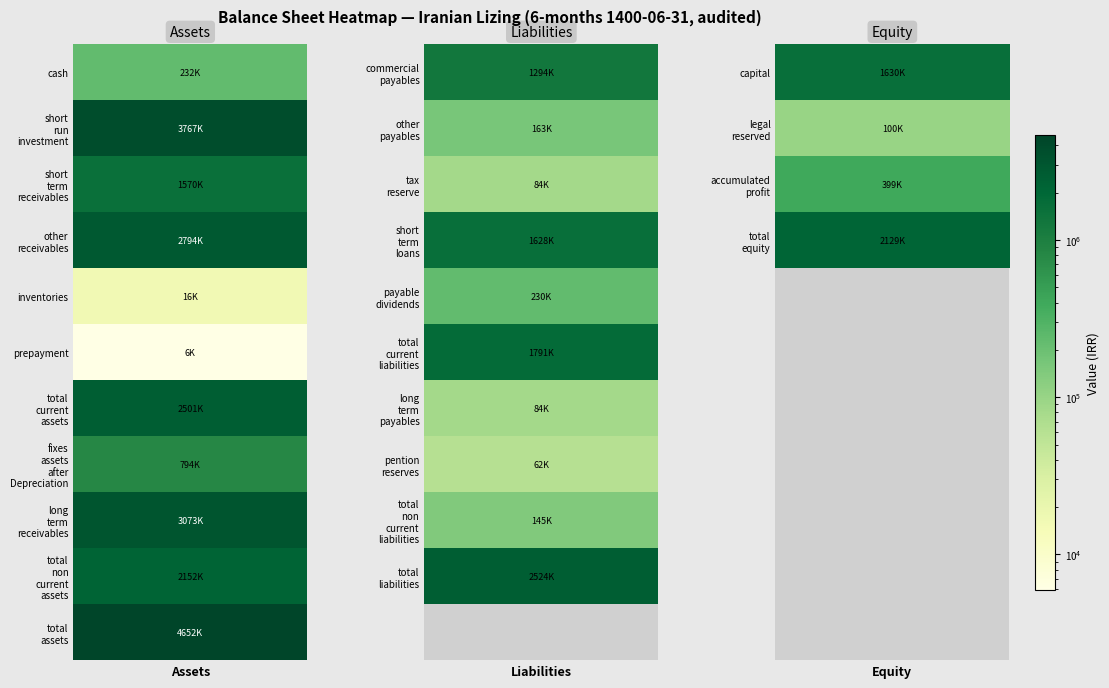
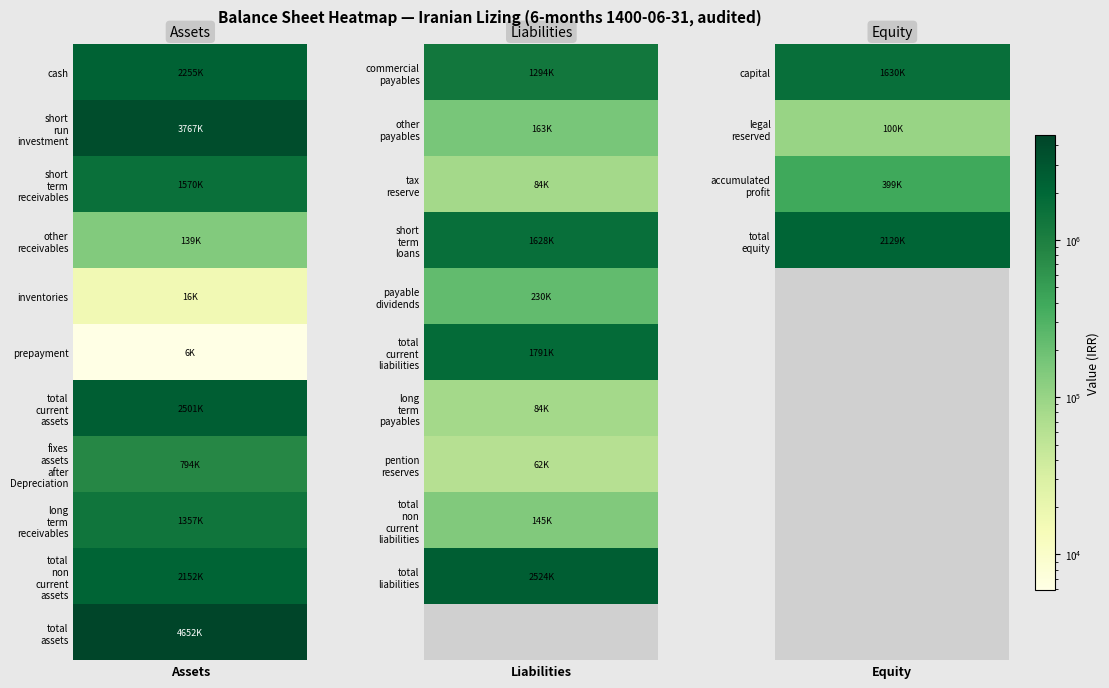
Assets, cash, Assets: 232K -> 2255K
Assets, other receivables, Assets: 2794K -> 139K
Assets, long term receivables, Assets: 3073K -> 1357K
